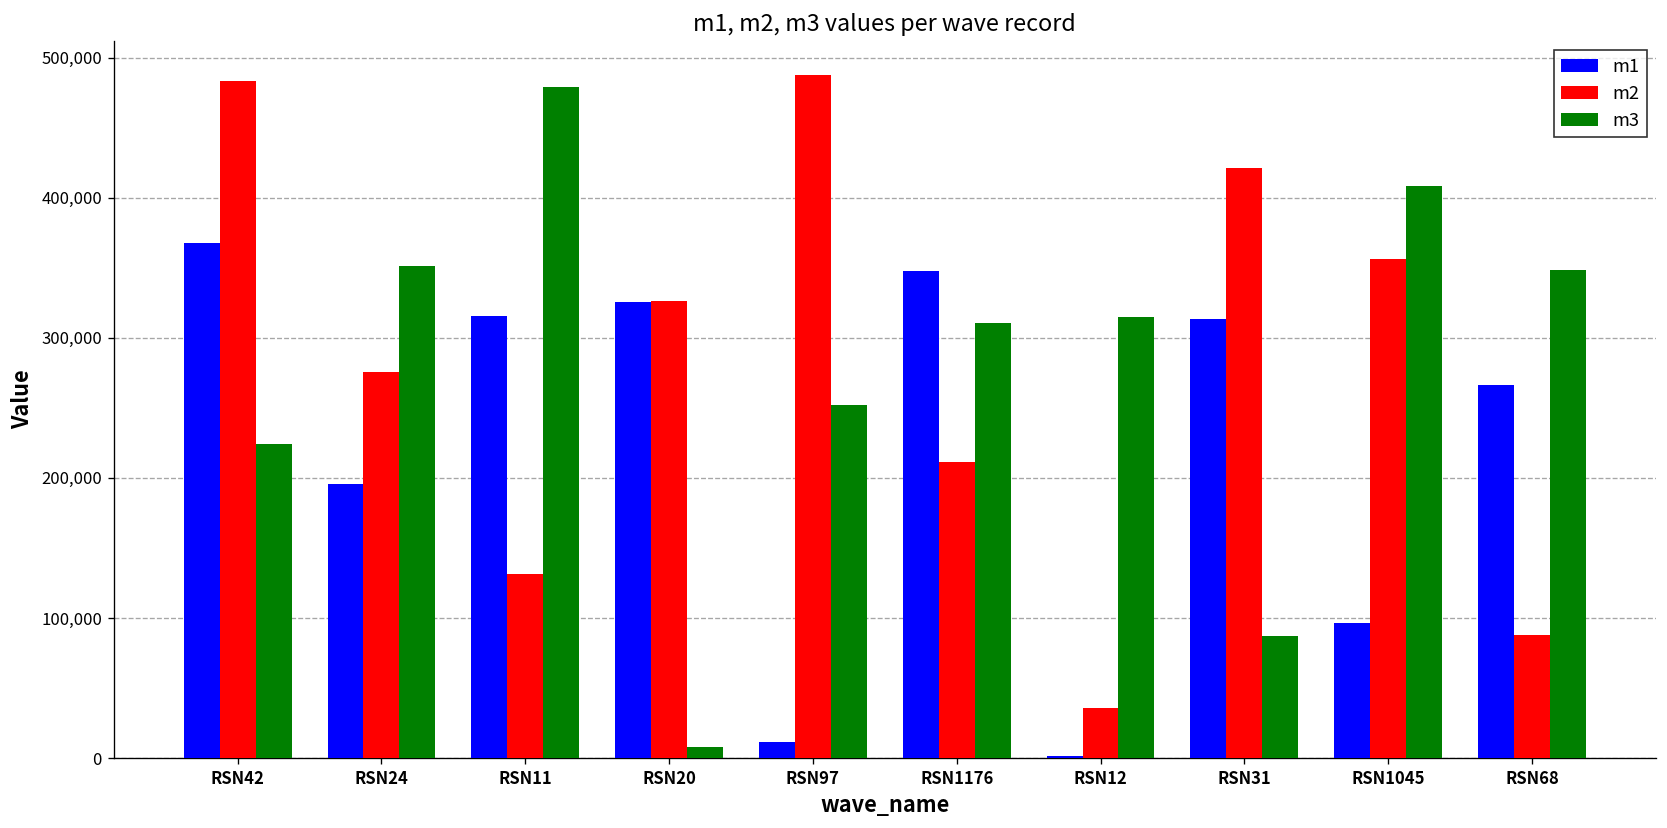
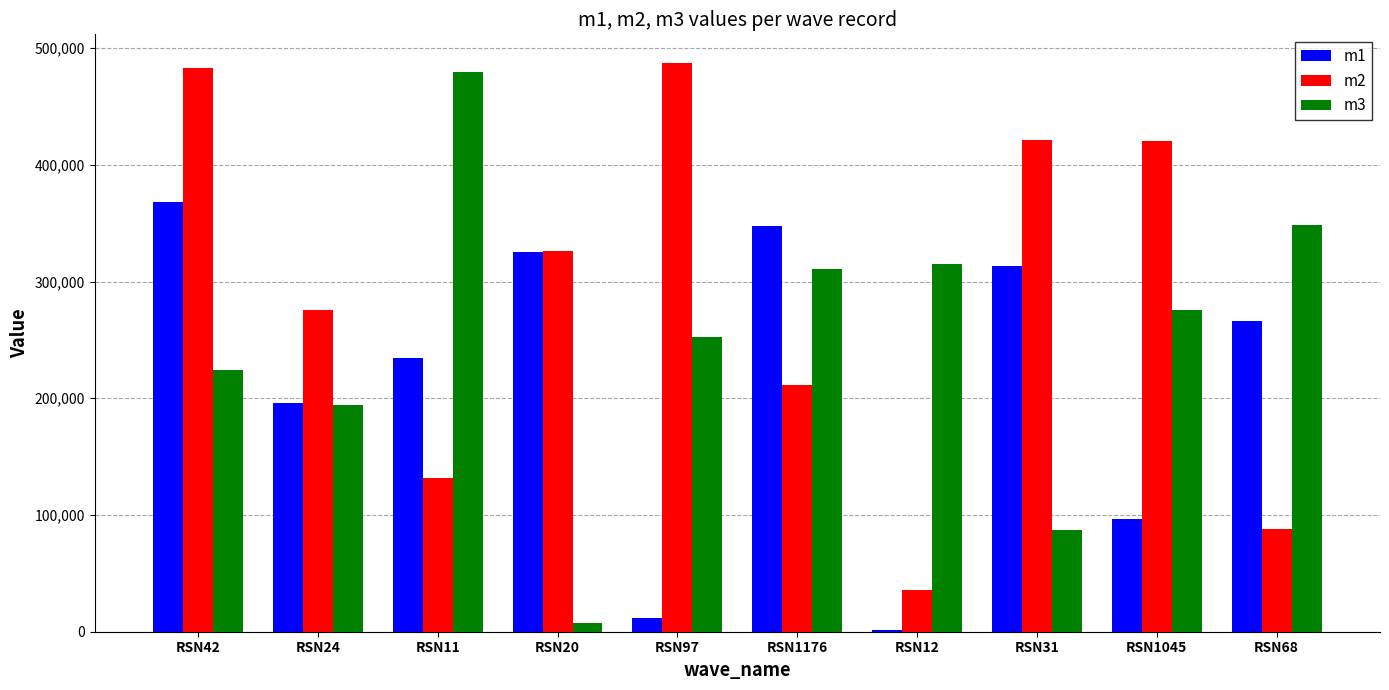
m3, RSN24: 352,000 -> 194,000
m1, RSN11: 316,000 -> 234,000
m2, RSN1045: 356,000 -> 420,000
m3, RSN1045: 409,000 -> 276,000
